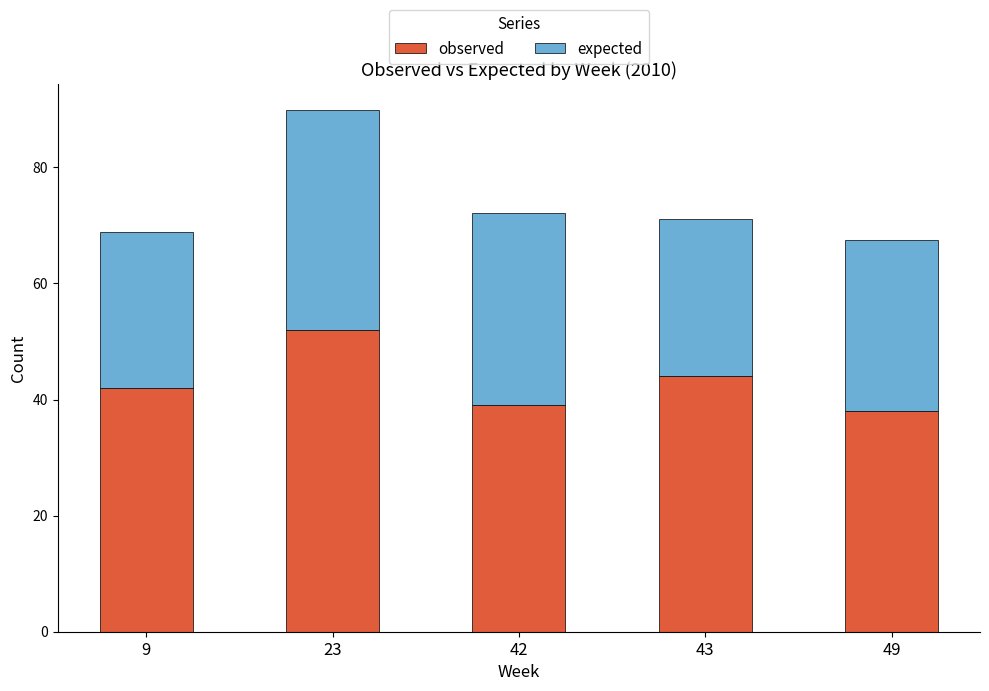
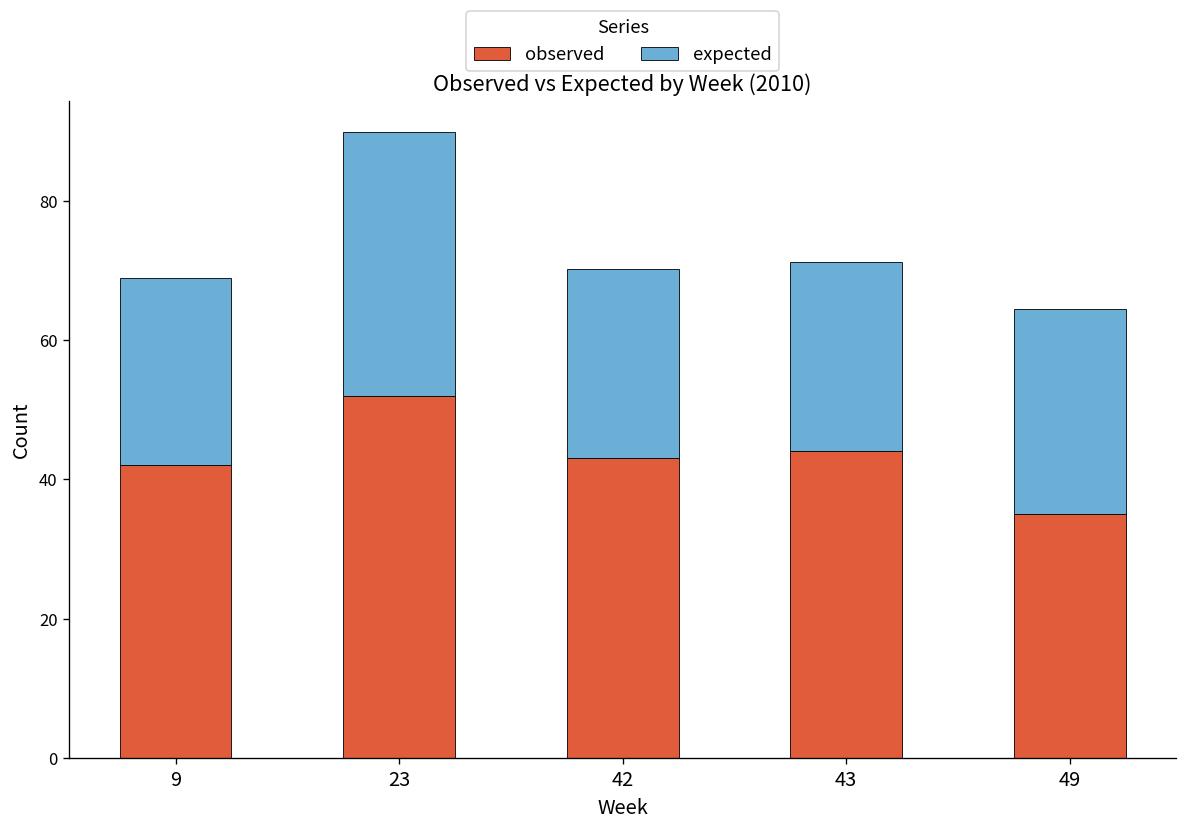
observed, 42: 39 -> 43
expected, 42: 33 -> 27
observed, 49: 38 -> 35
